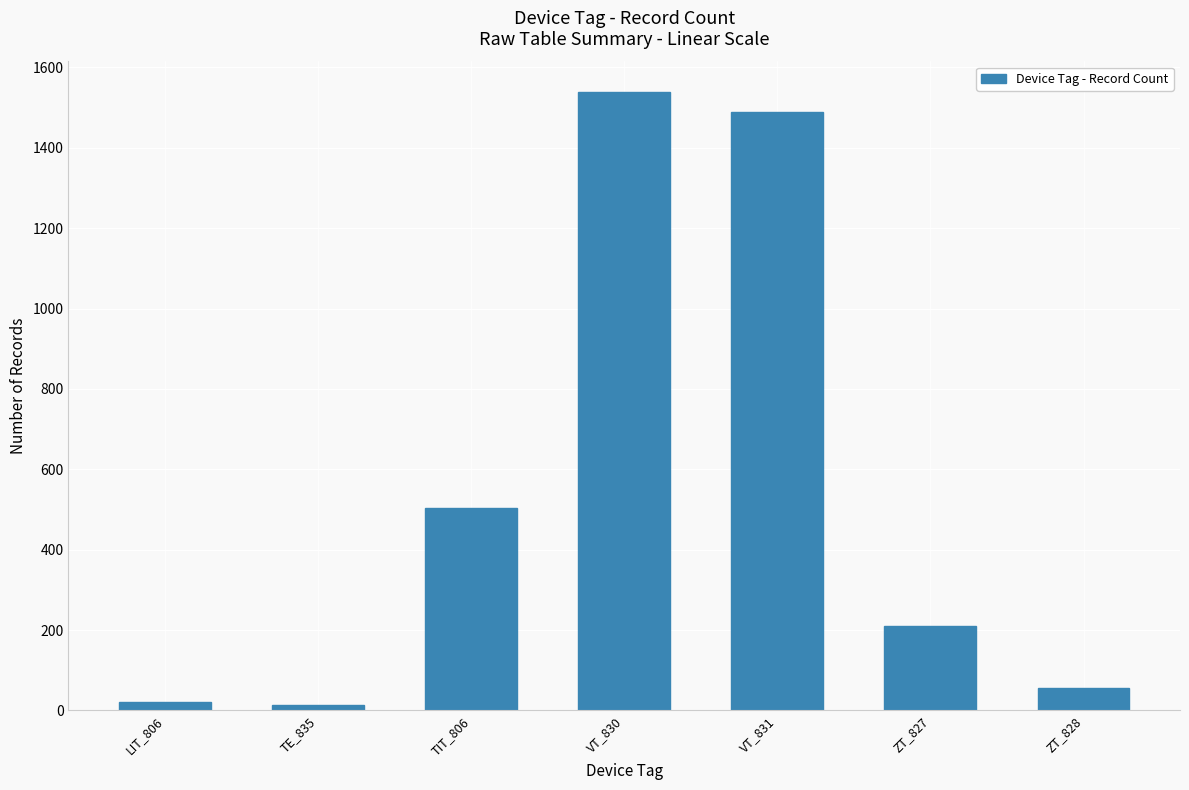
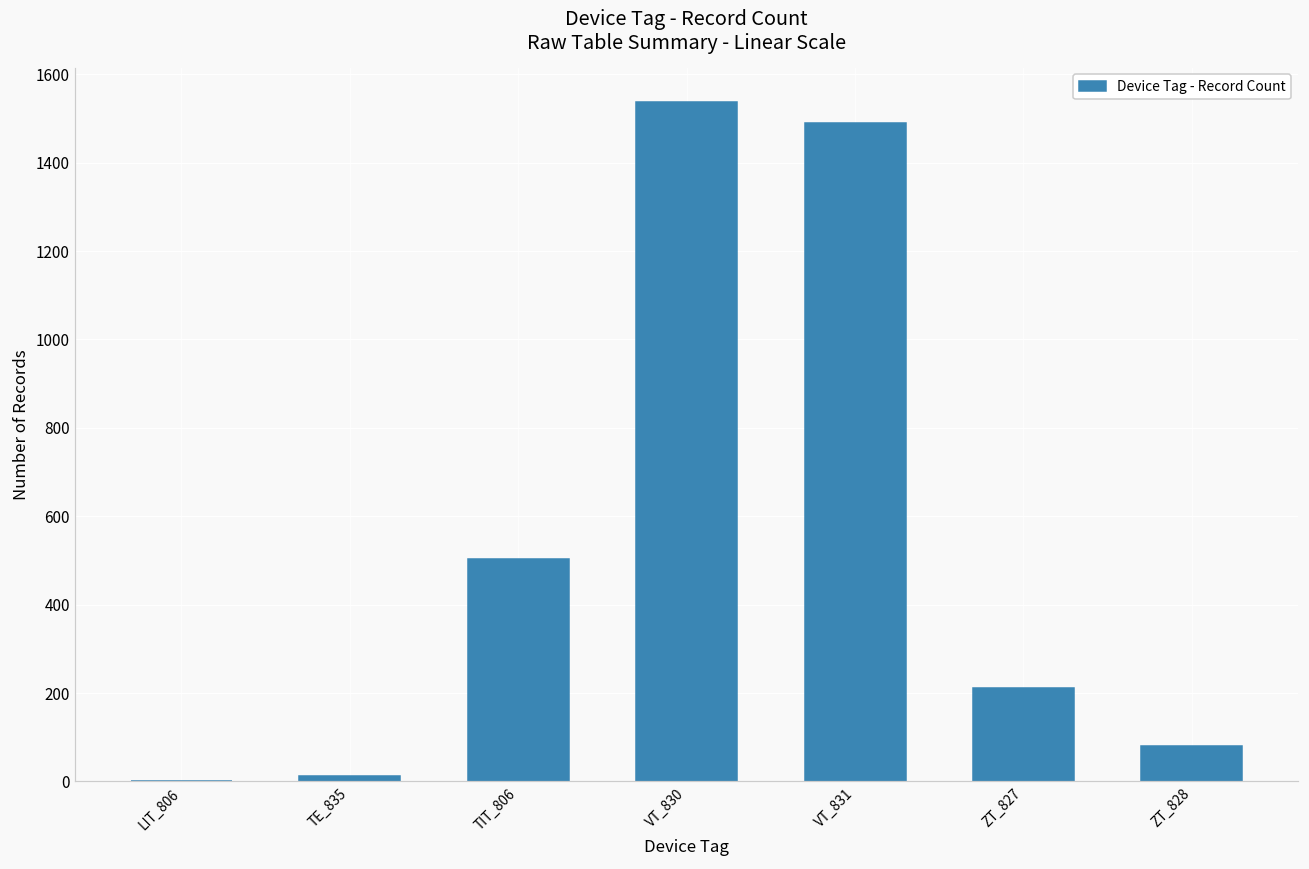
LIT_806: 20 -> 0
ZT_828: 60 -> 80
